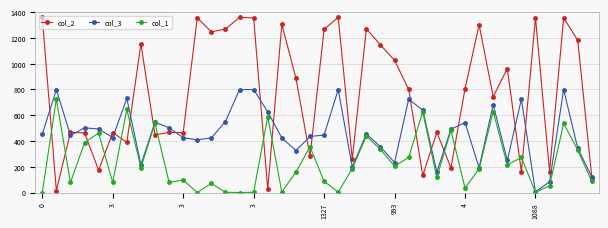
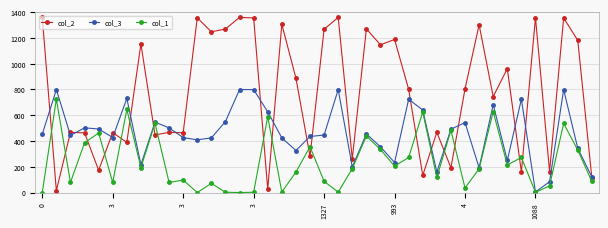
col_2, 993: 1030 -> 1190
